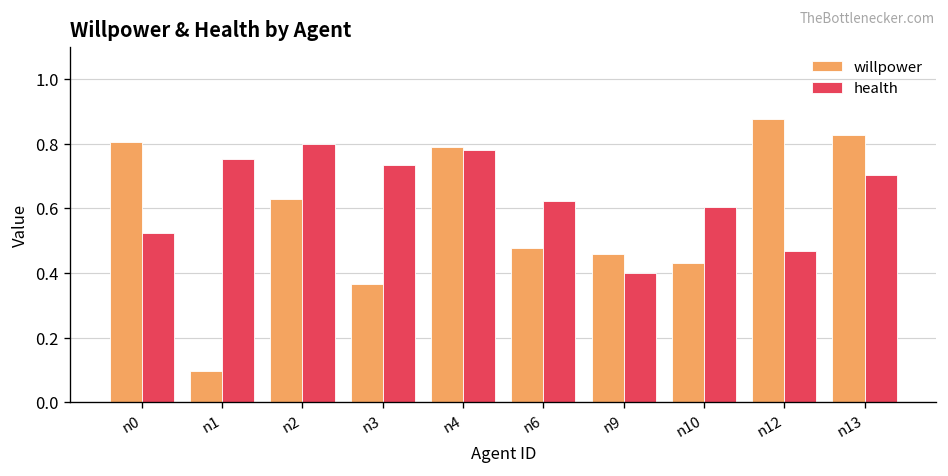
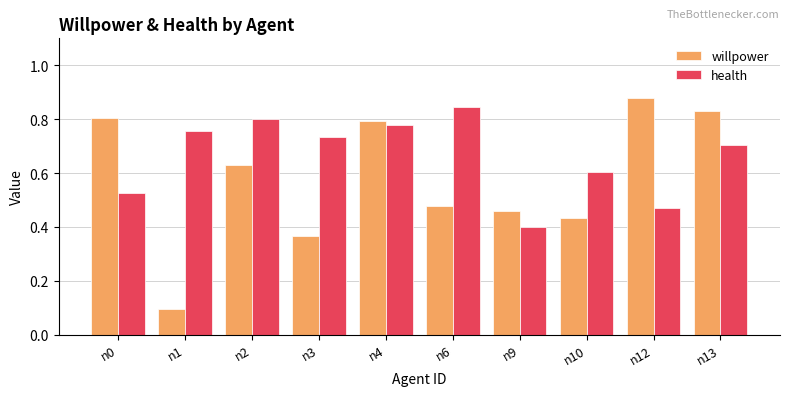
health, n6: 0.62 -> 0.84
